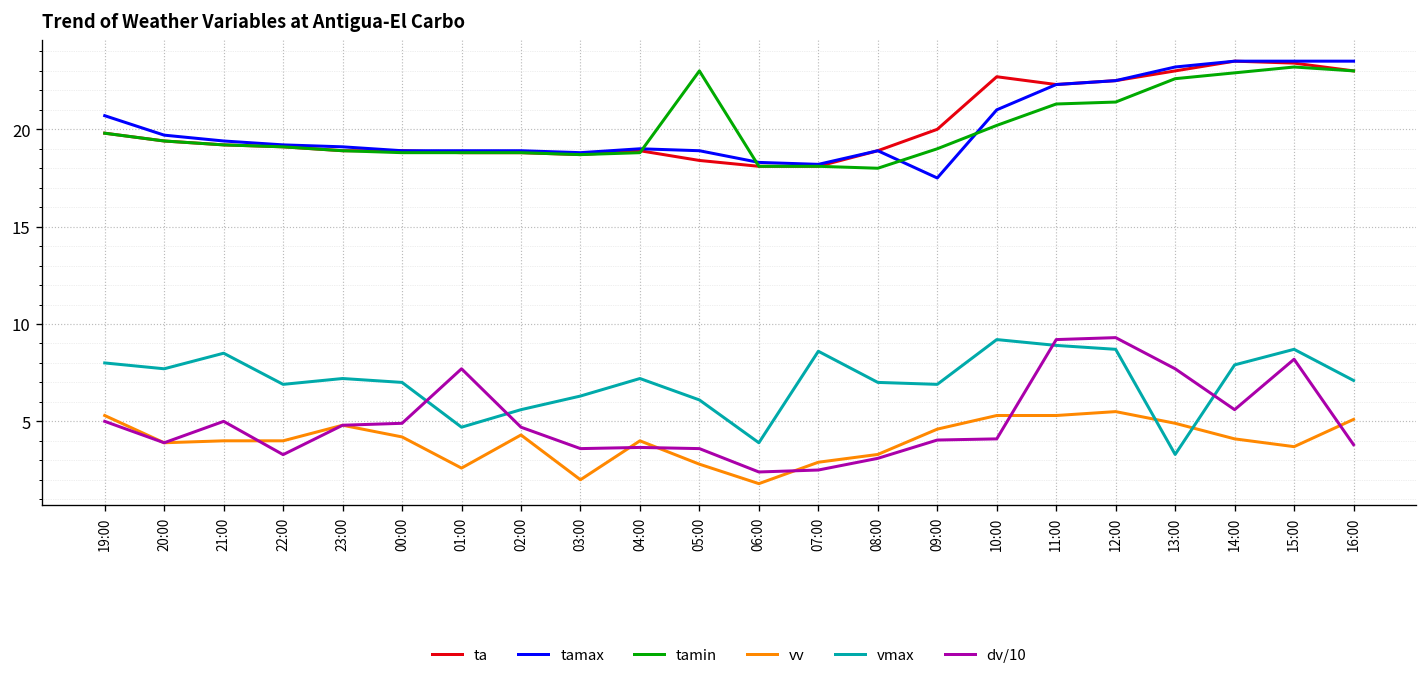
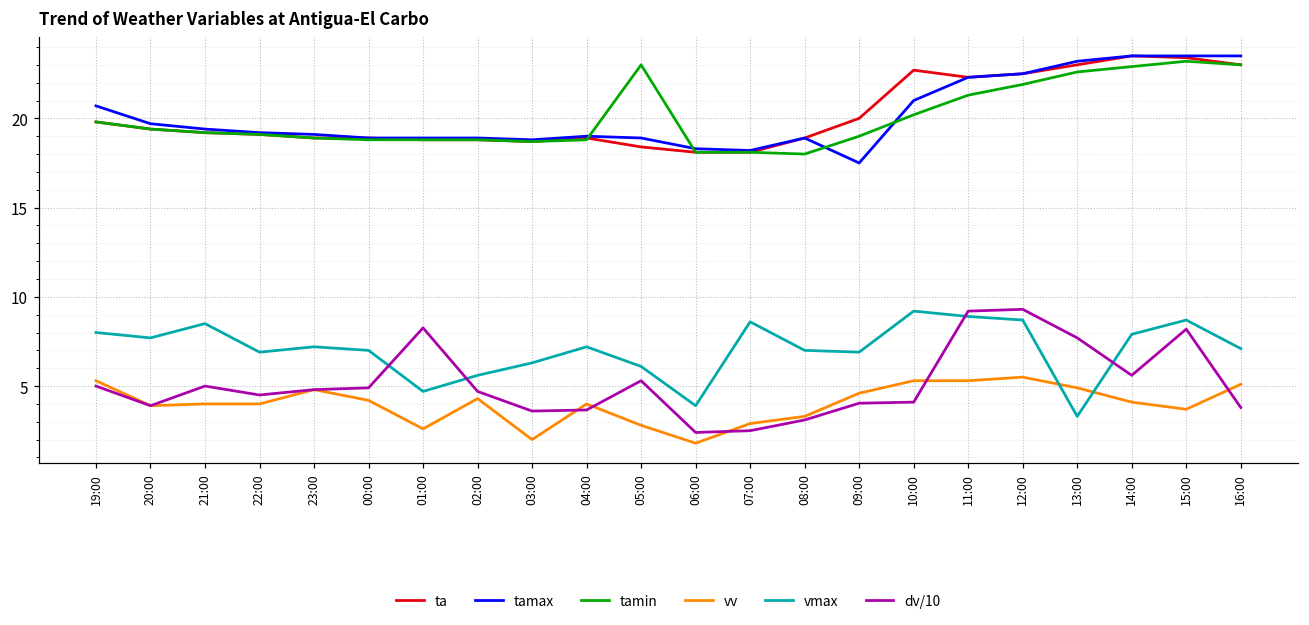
dv/10, 22:00: 3.3 -> 4.5
dv/10, 01:00: 7.7 -> 8.3
dv/10, 05:00: 3.6 -> 5.3
tamin, 12:00: 21.4 -> 21.9
